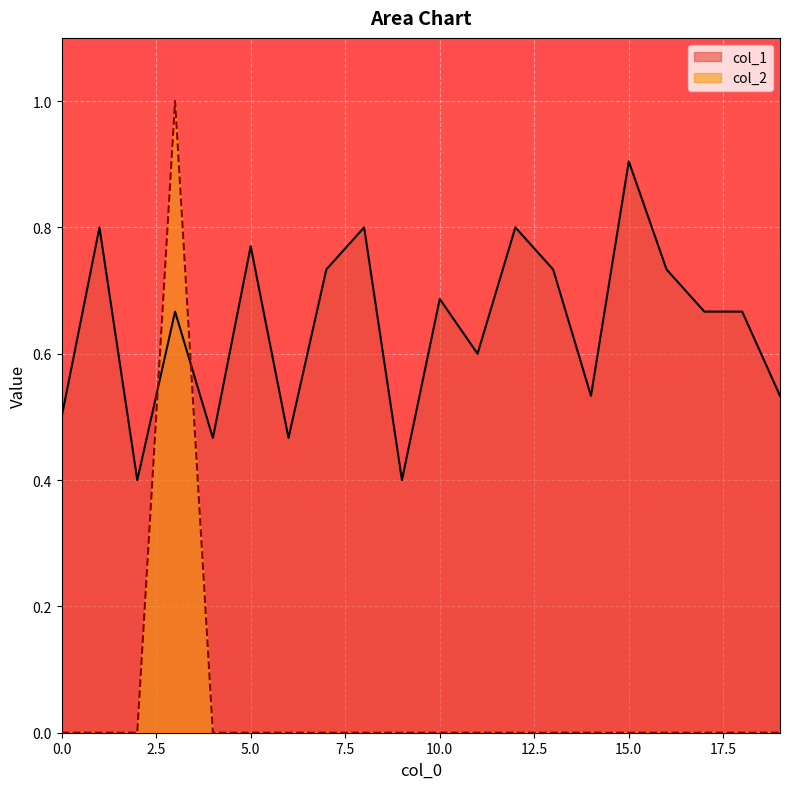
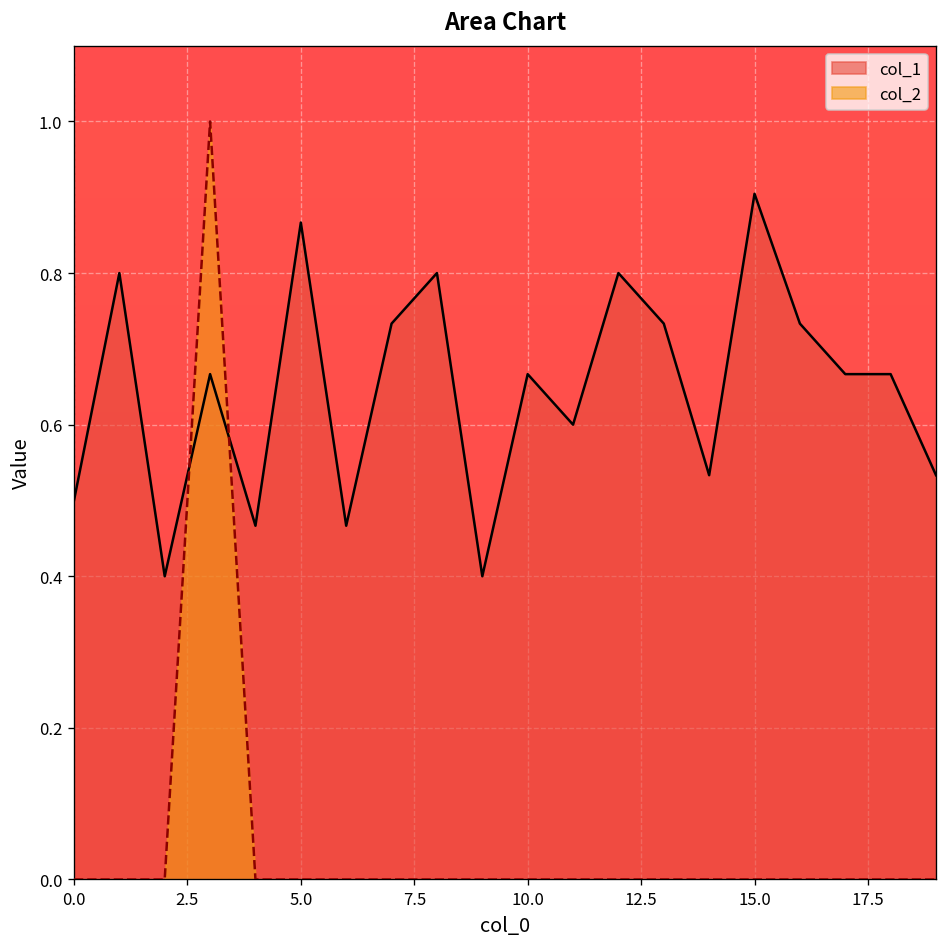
col_1, 5.0: 0.77 -> 0.87
col_1, 10.0: 0.69 -> 0.67
